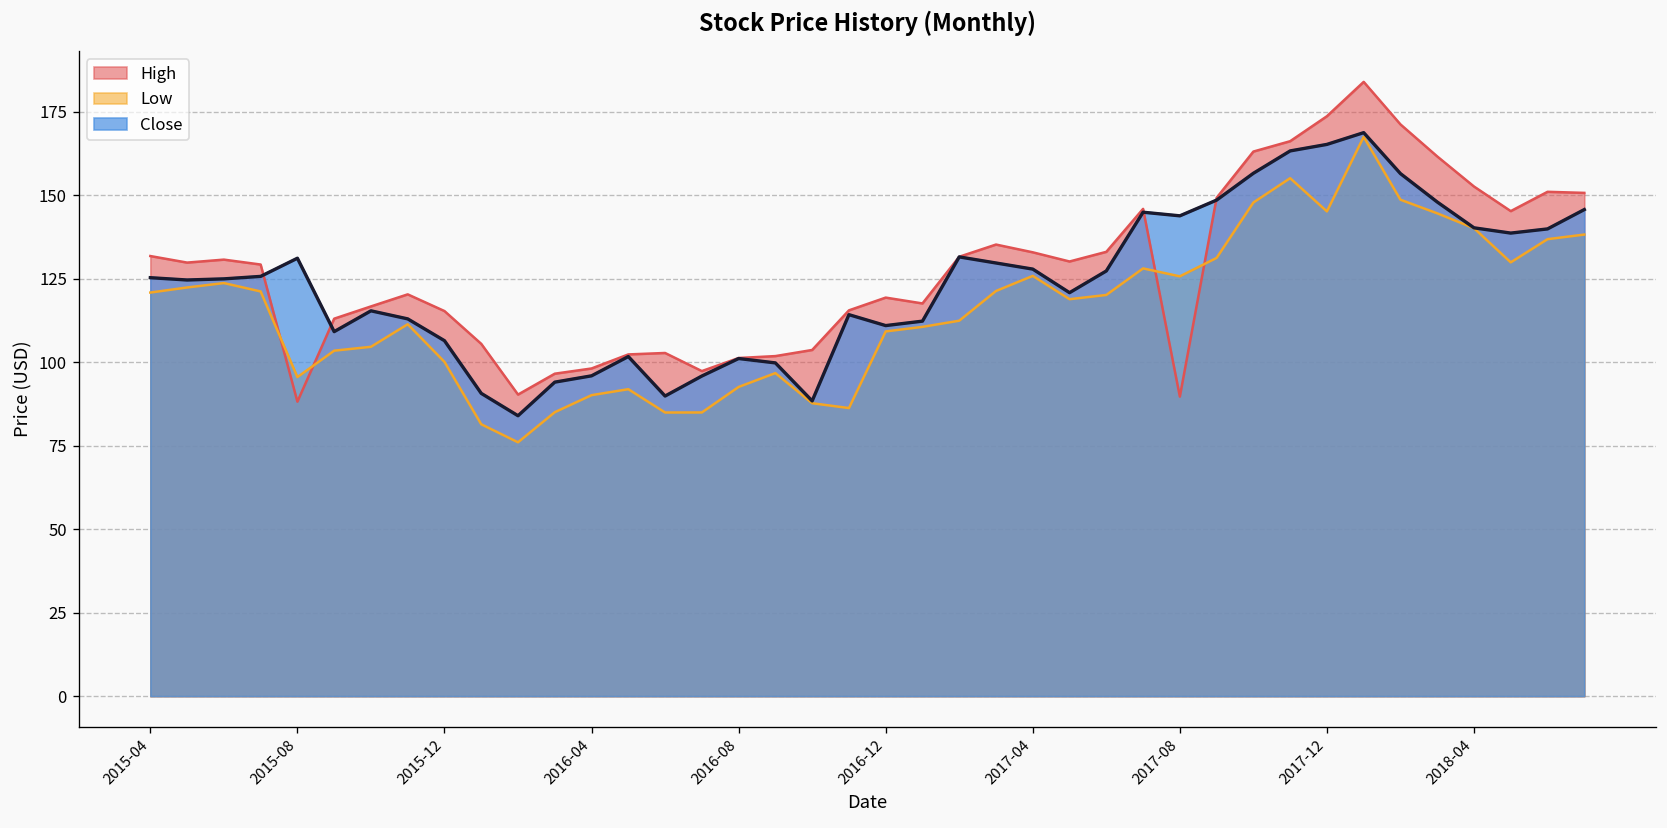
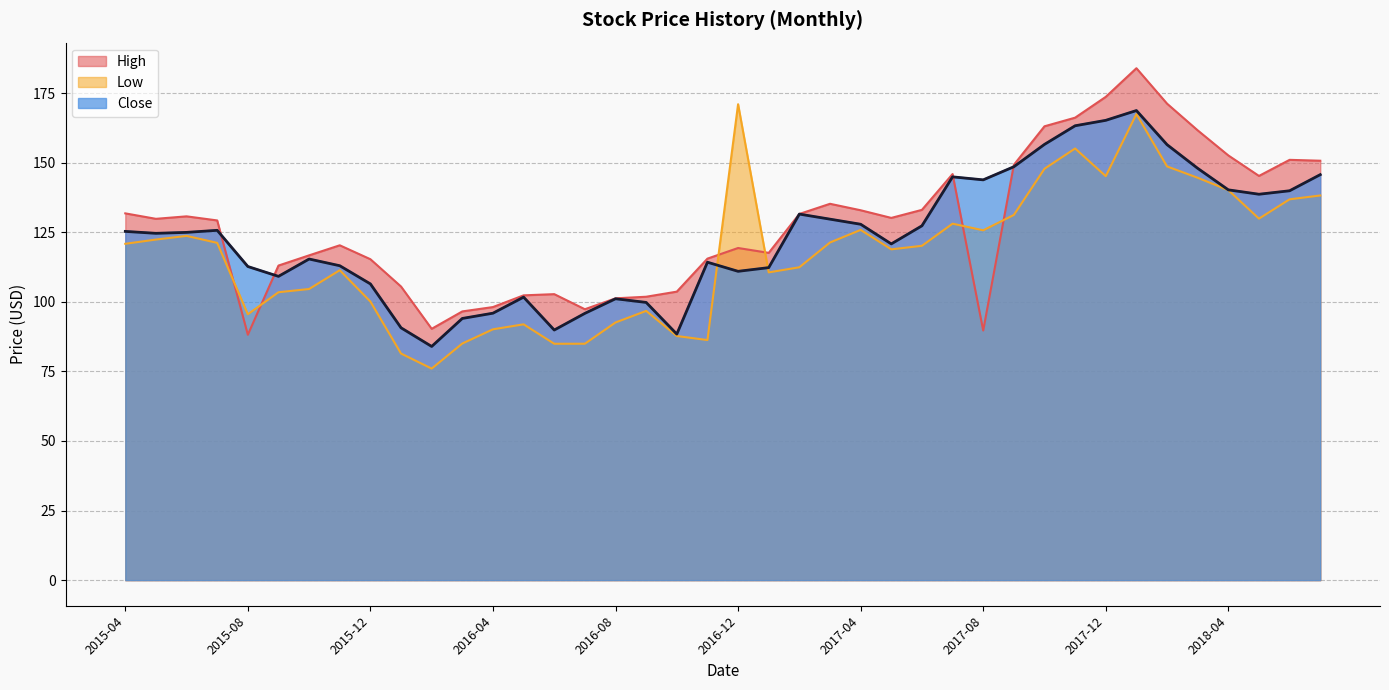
Close, 2015-08: 131 -> 113
Low, 2016-12: 109 -> 171
